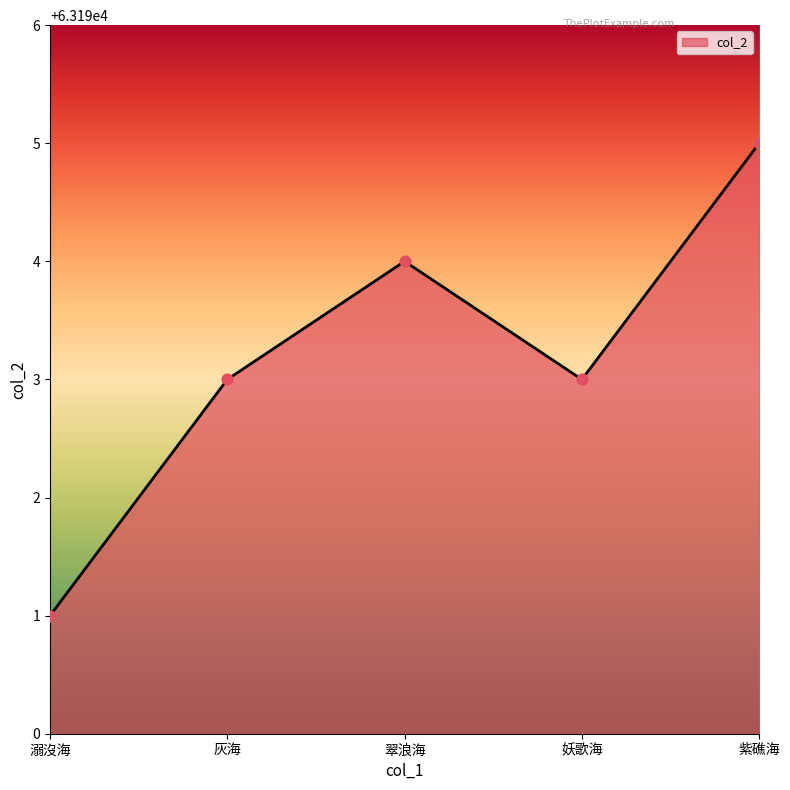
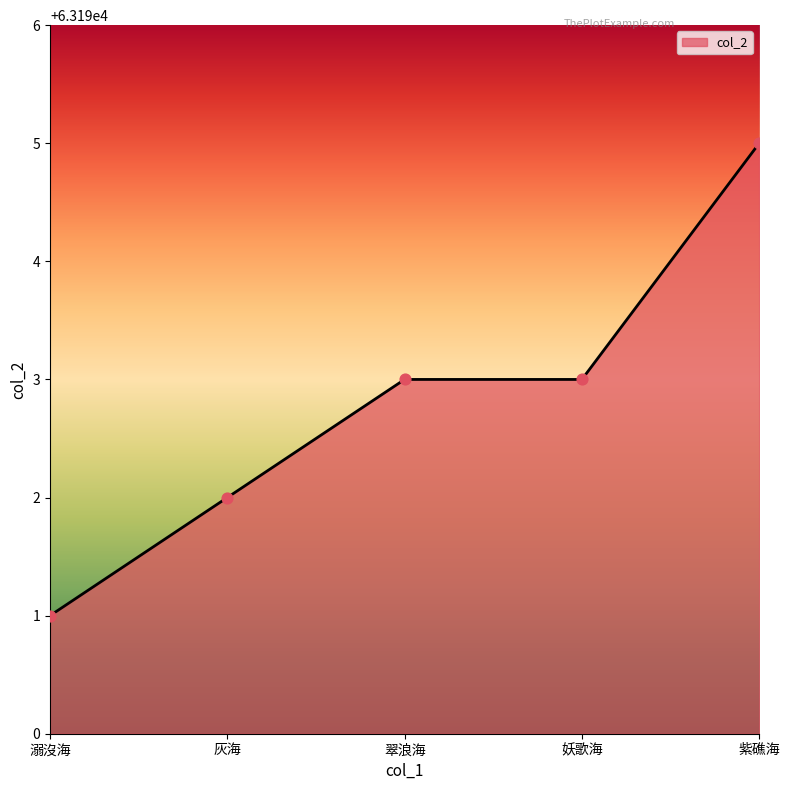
灰海: 63193 -> 63192
翠浪海: 63194 -> 63193
